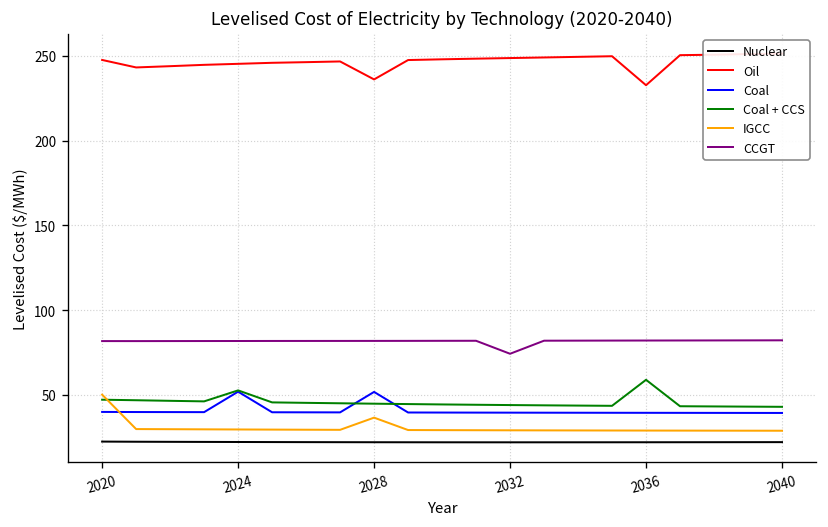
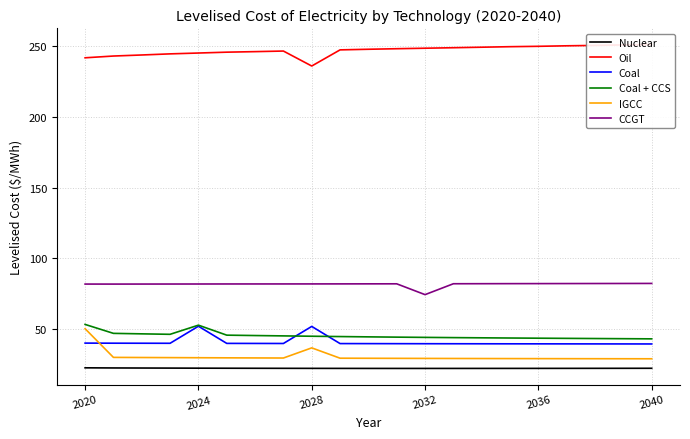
Oil, 2020: 248 -> 242
Coal + CCS, 2020: 47 -> 53
Oil, 2036: 233 -> 250
Coal + CCS, 2036: 59 -> 43
